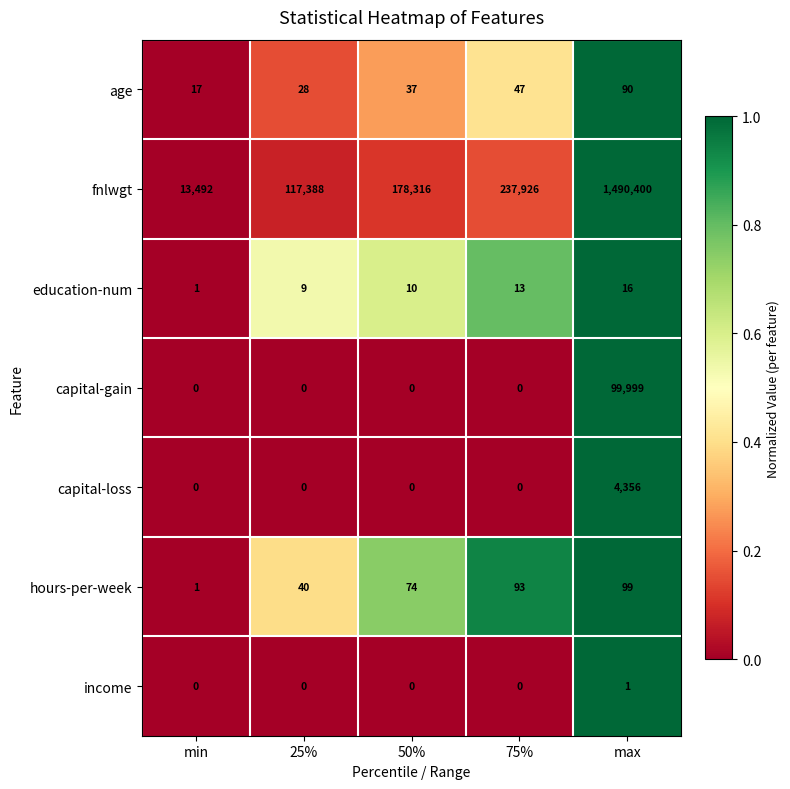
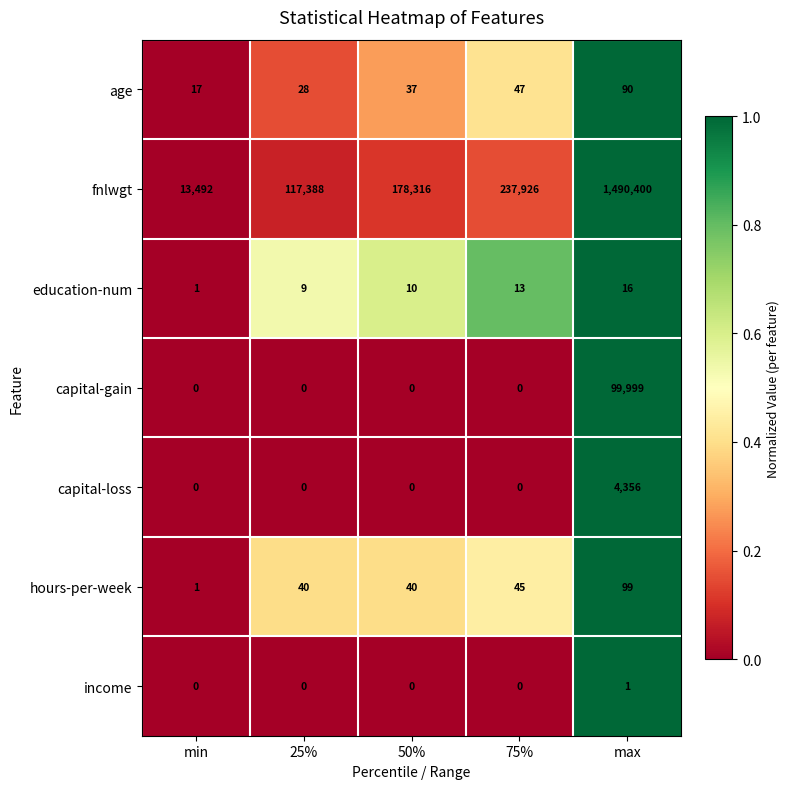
hours-per-week, 50%: 74 -> 40
hours-per-week, 75%: 93 -> 45
